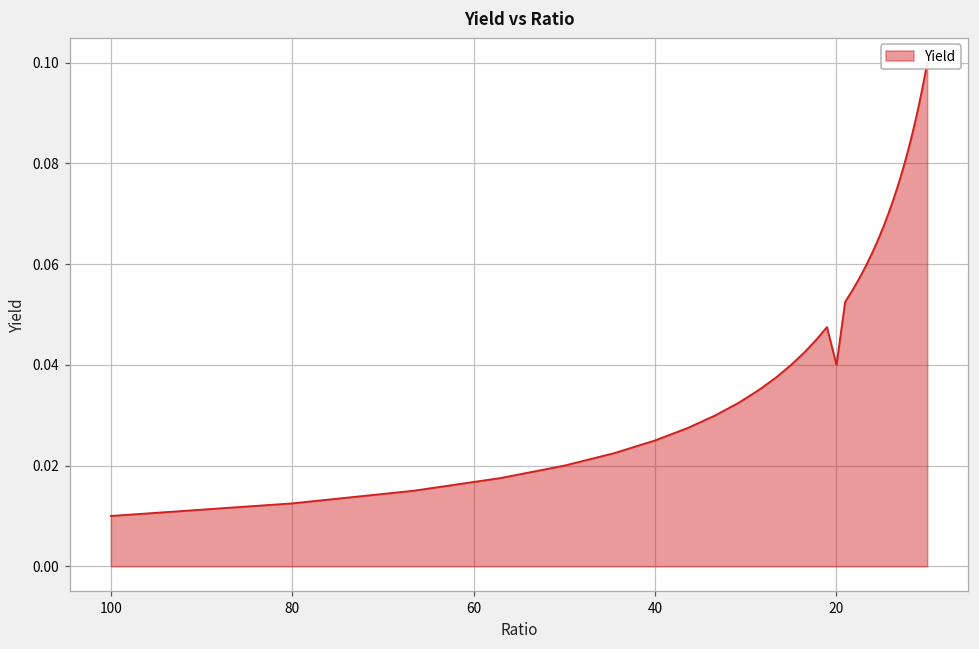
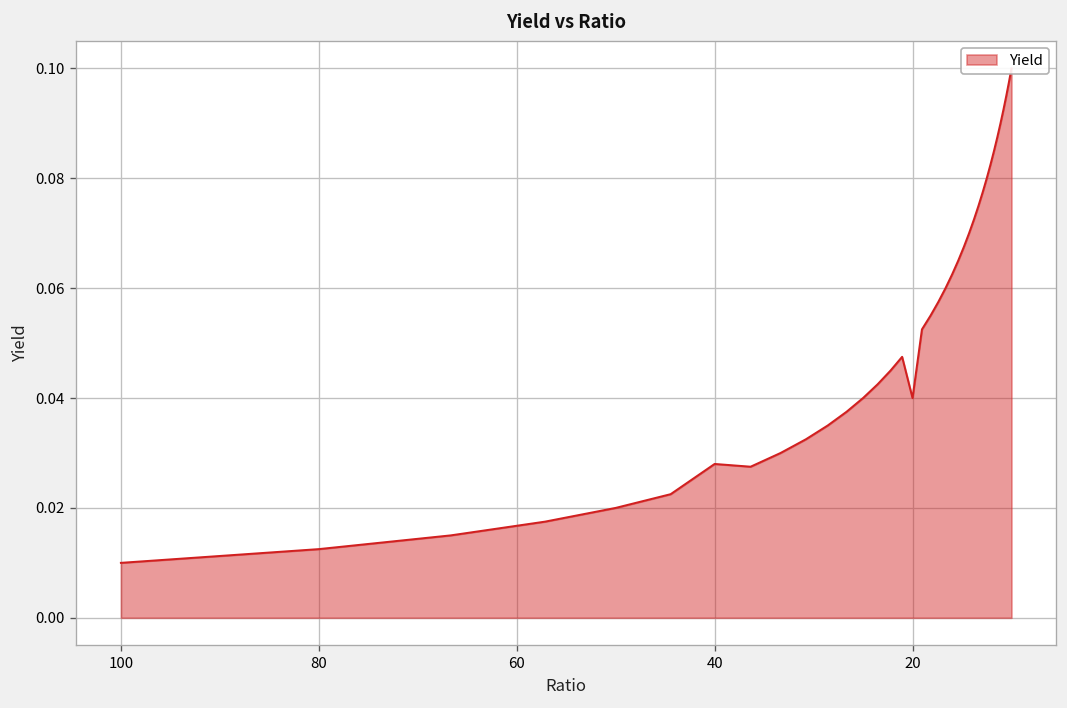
40: 0.025 -> 0.028
